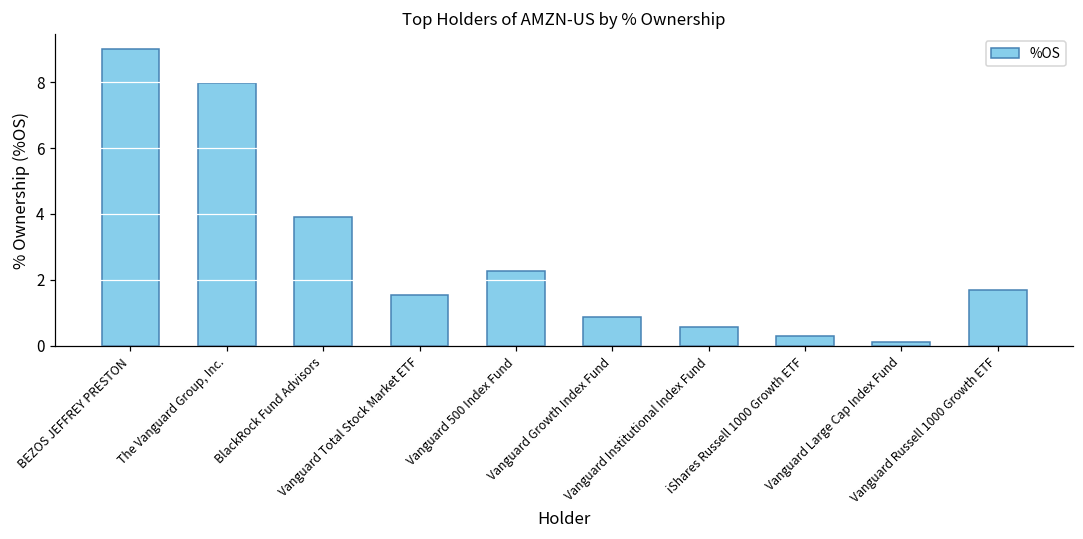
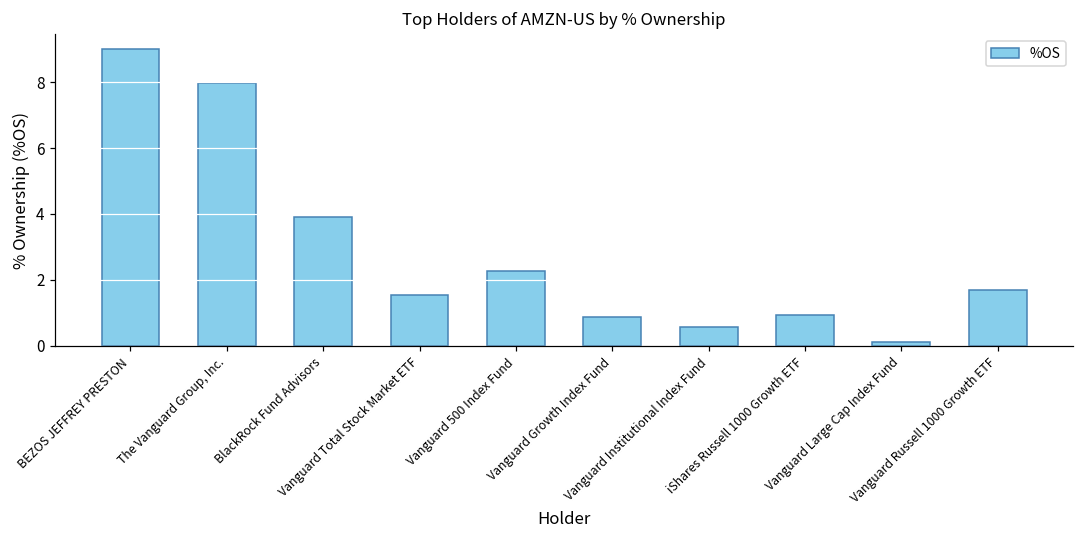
iShares Russell 1000 Growth ETF: 0.3 -> 0.9
